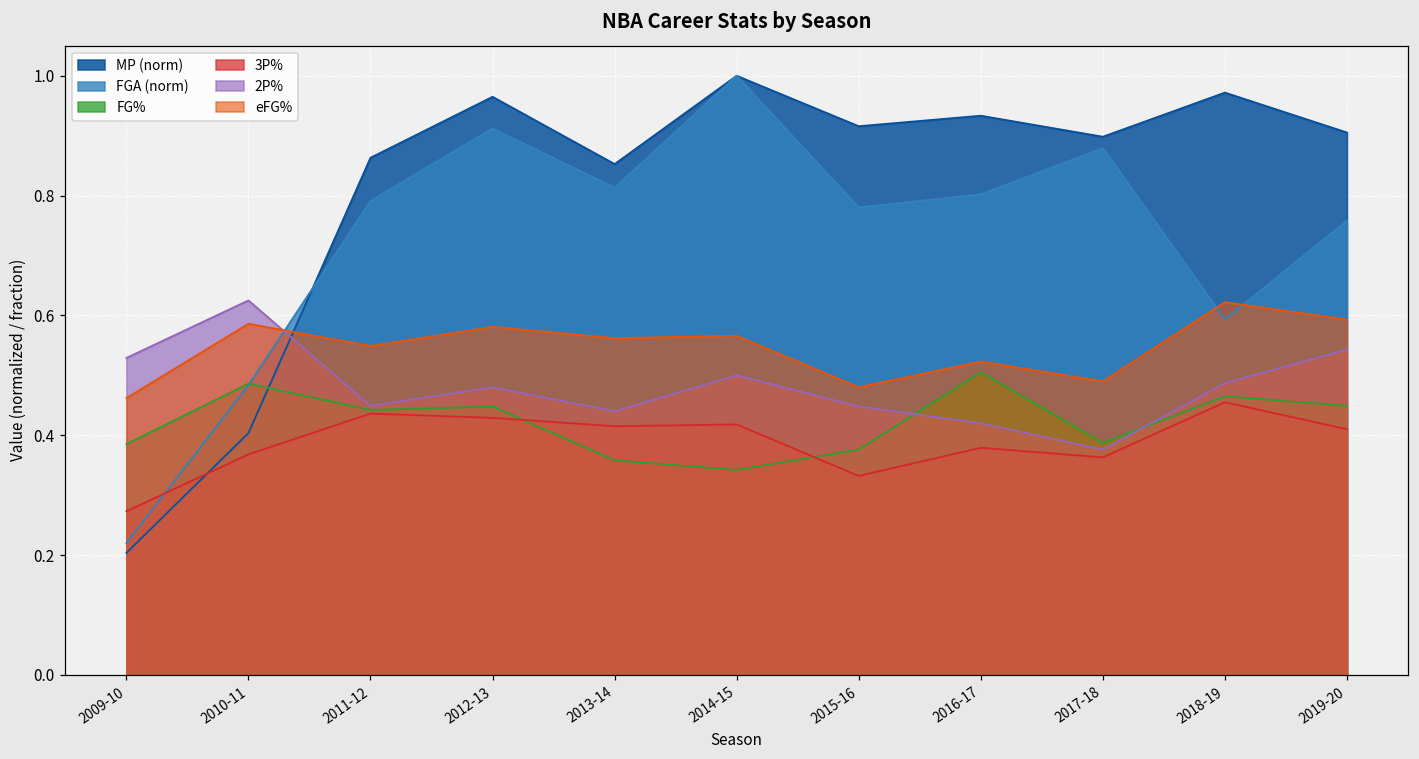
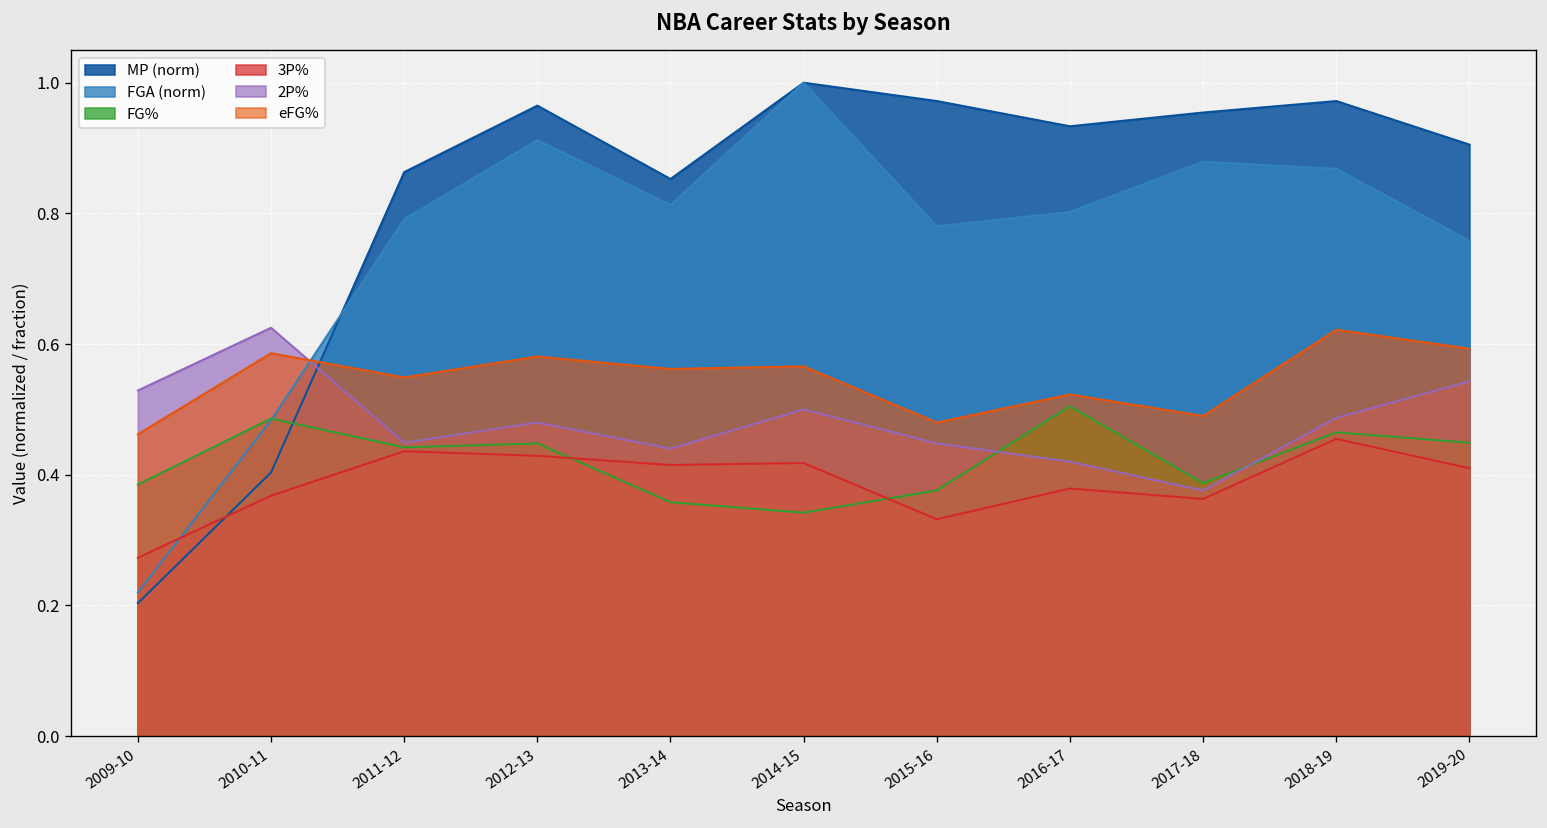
MP (norm), 2015-16: 0.92 -> 0.97
MP (norm), 2017-18: 0.90 -> 0.95
FGA (norm), 2018-19: 0.59 -> 0.87
